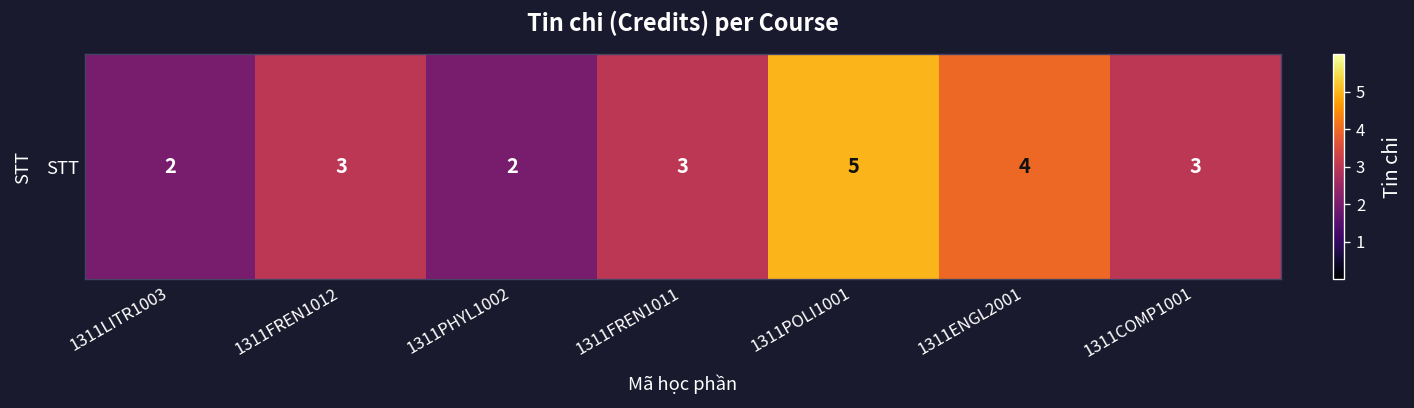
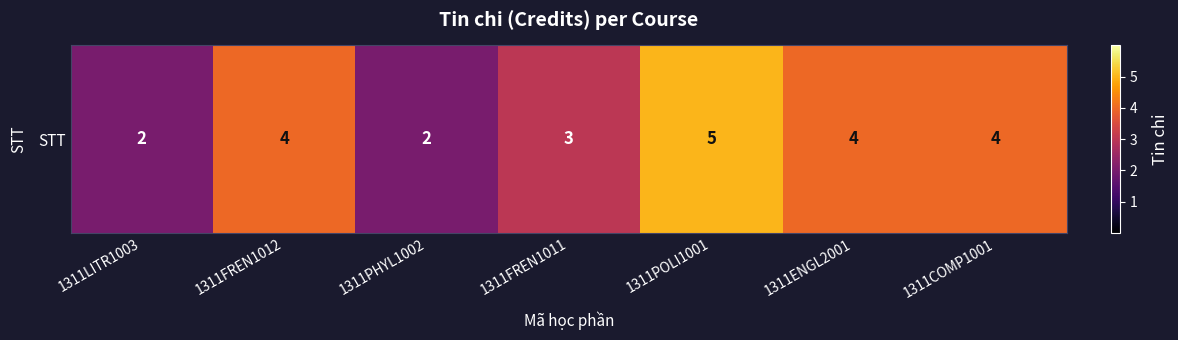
STT, 1311FREN1012: 3 -> 4
STT, 1311COMP1001: 3 -> 4
